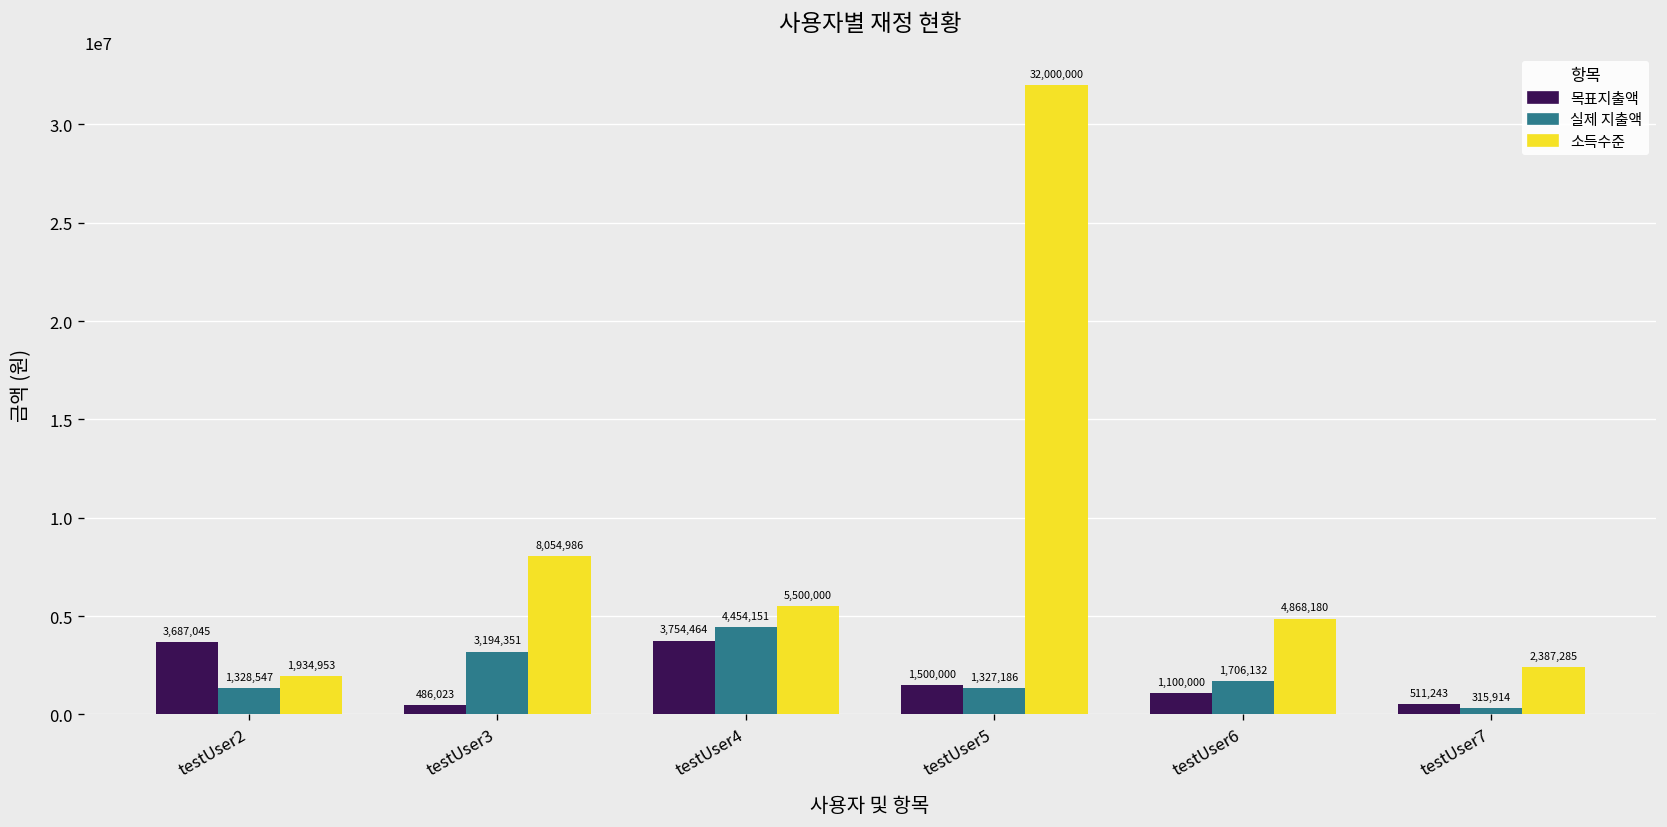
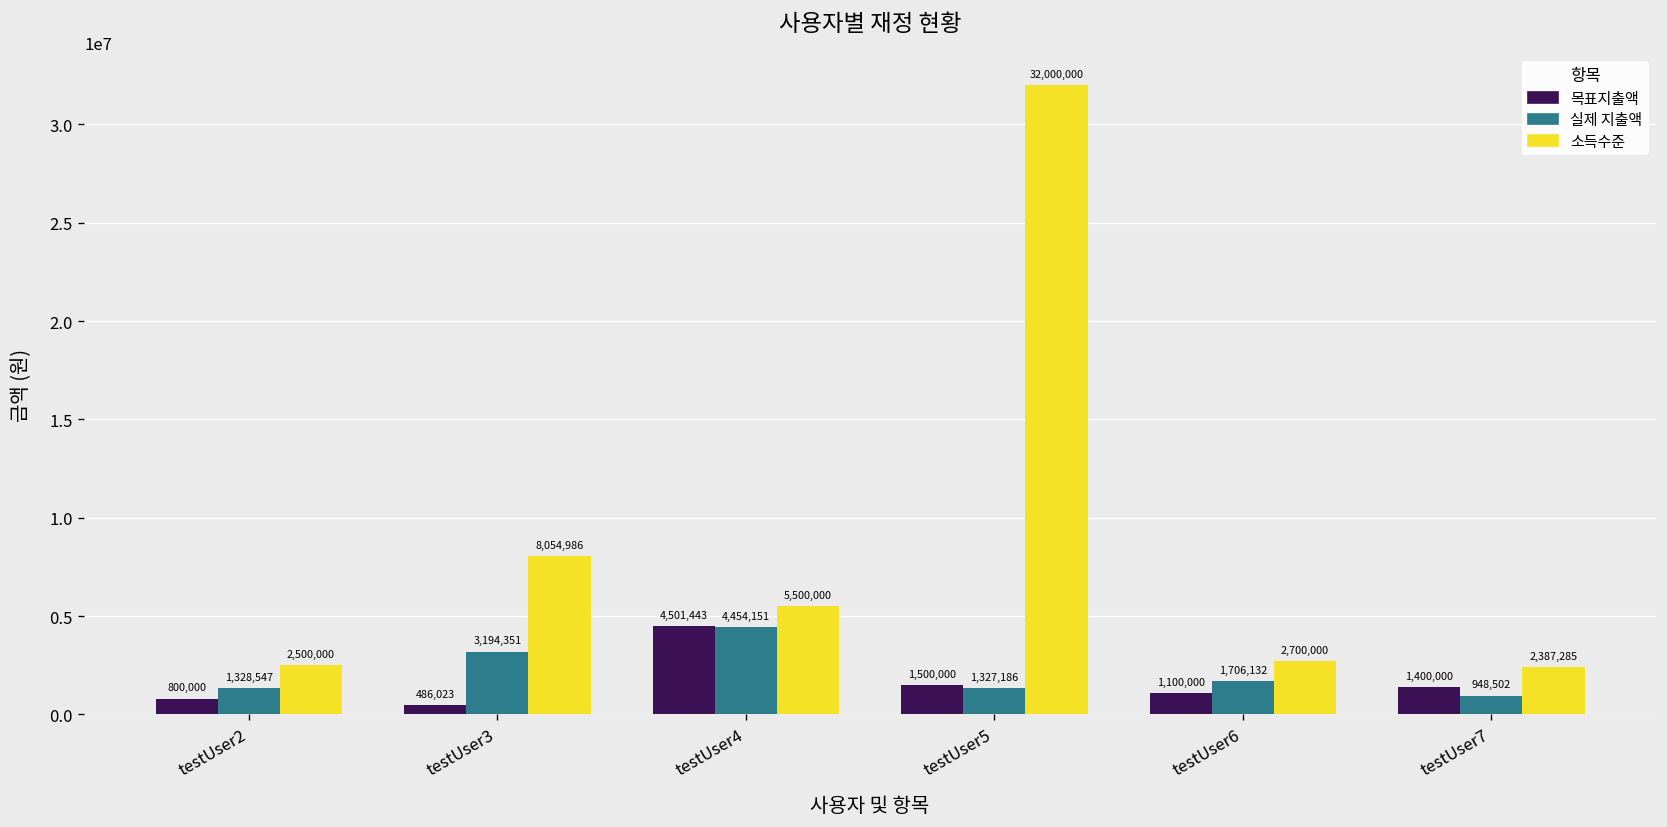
목표지출액, testUser2: 3,687,045 -> 800,000
소득수준, testUser2: 1,934,953 -> 2,500,000
목표지출액, testUser4: 3,754,464 -> 4,501,443
소득수준, testUser6: 4,868,180 -> 2,700,000
목표지출액, testUser7: 511,243 -> 1,400,000
실제 지출액, testUser7: 315,914 -> 948,502
